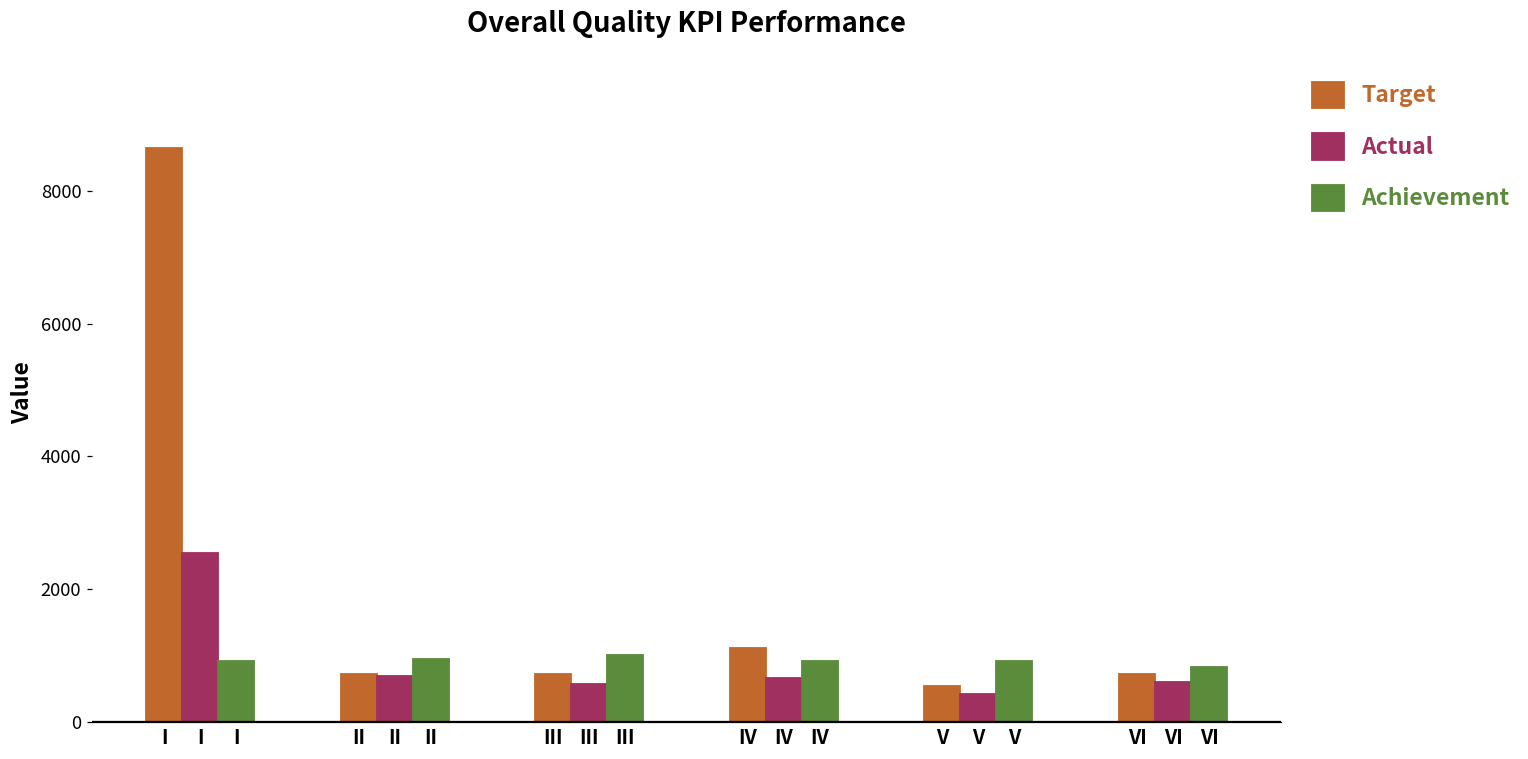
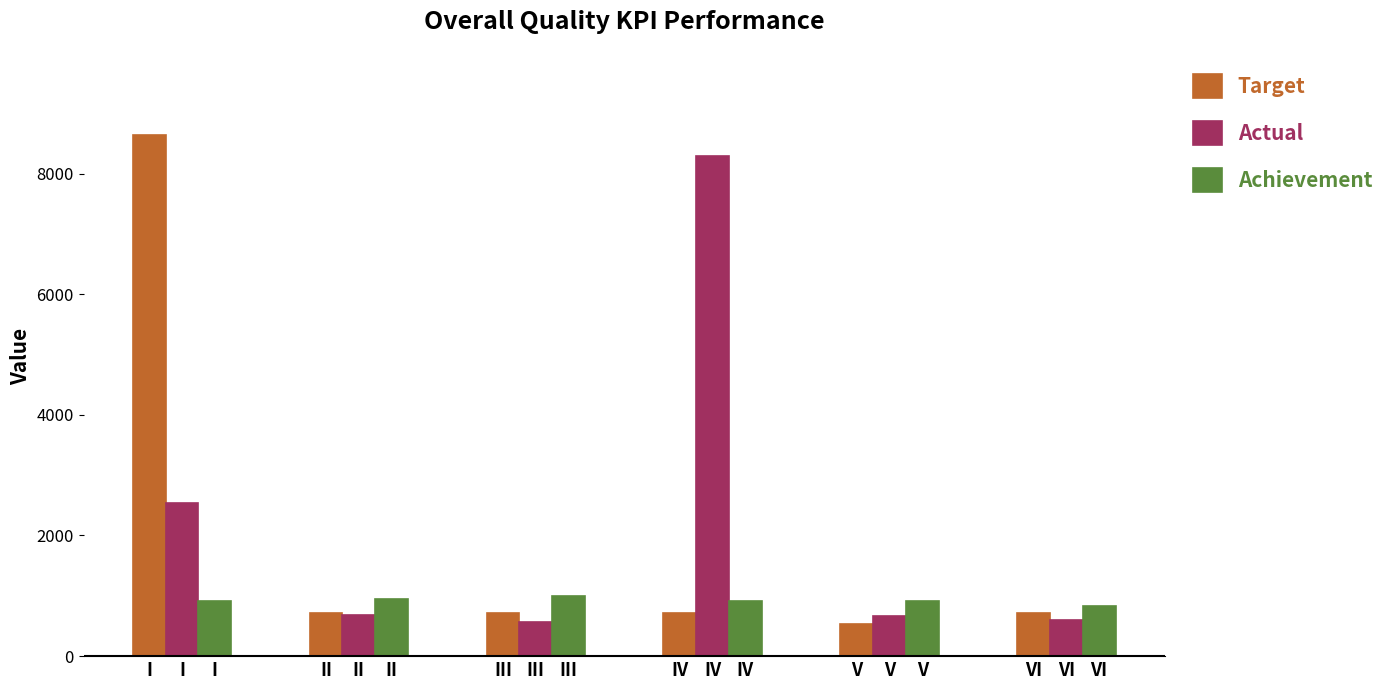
Target, IV: 1100 -> 700
Actual, IV: 700 -> 8300
Actual, V: 400 -> 700
